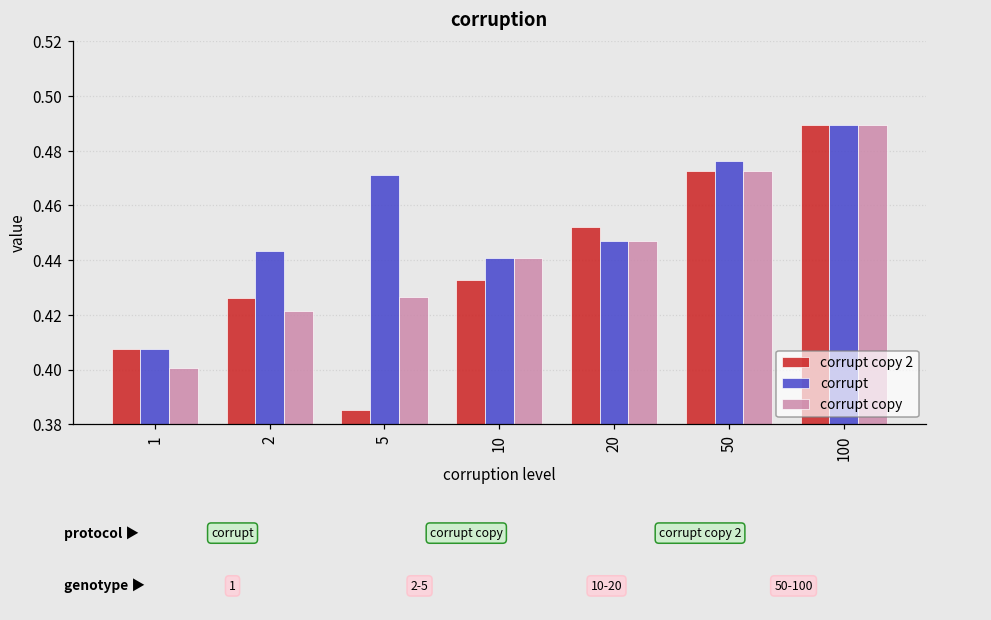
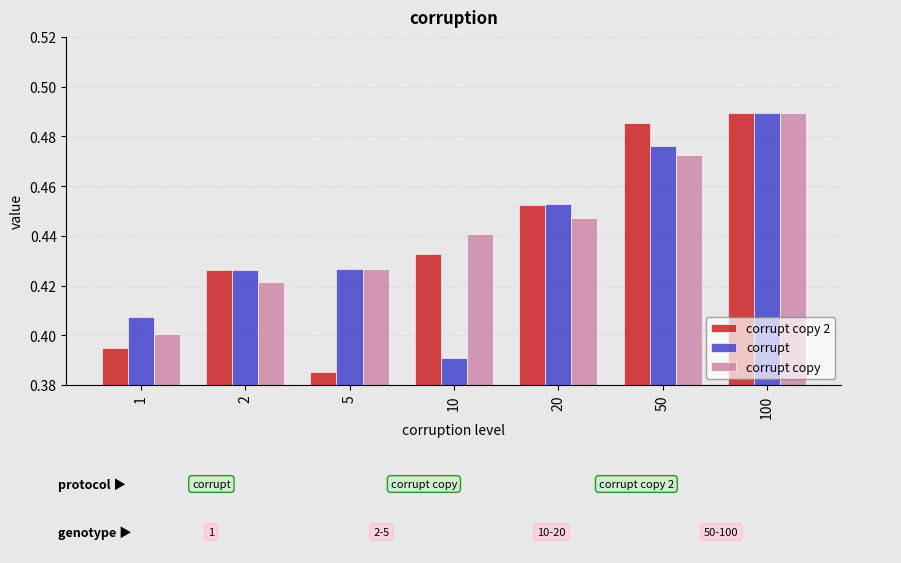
corrupt copy 2, 1: 0.407 -> 0.395
corrupt, 2: 0.443 -> 0.426
corrupt, 5: 0.471 -> 0.427
corrupt, 10: 0.441 -> 0.391
corrupt, 20: 0.447 -> 0.453
corrupt copy 2, 50: 0.473 -> 0.485
